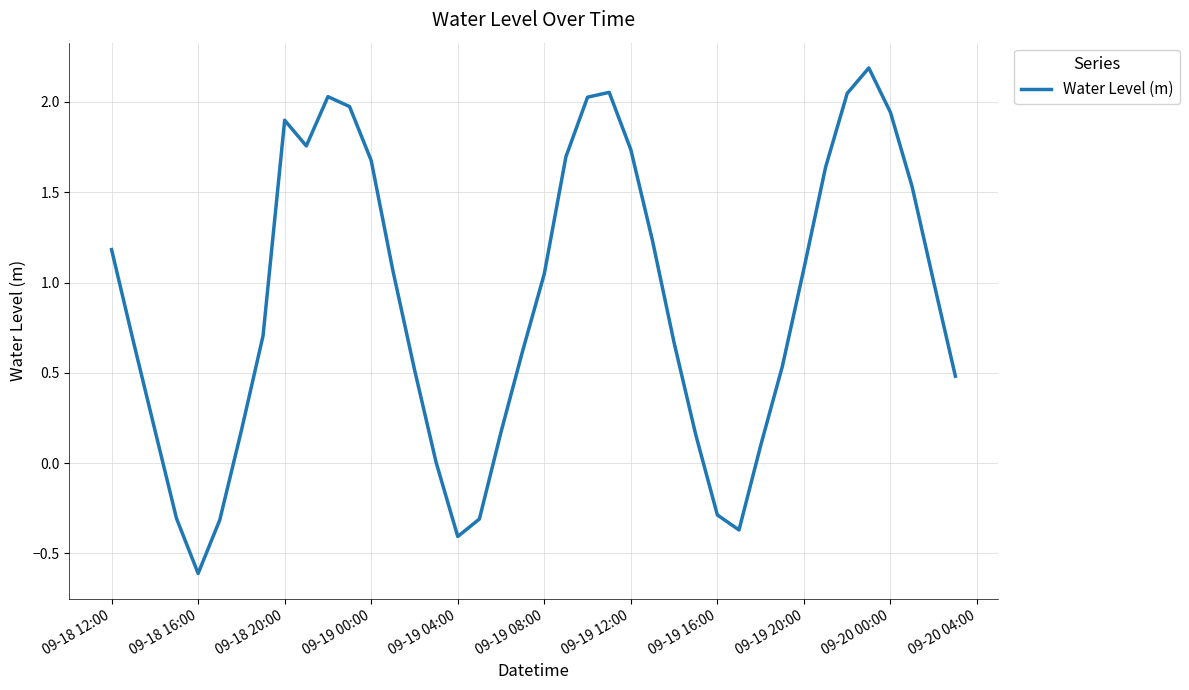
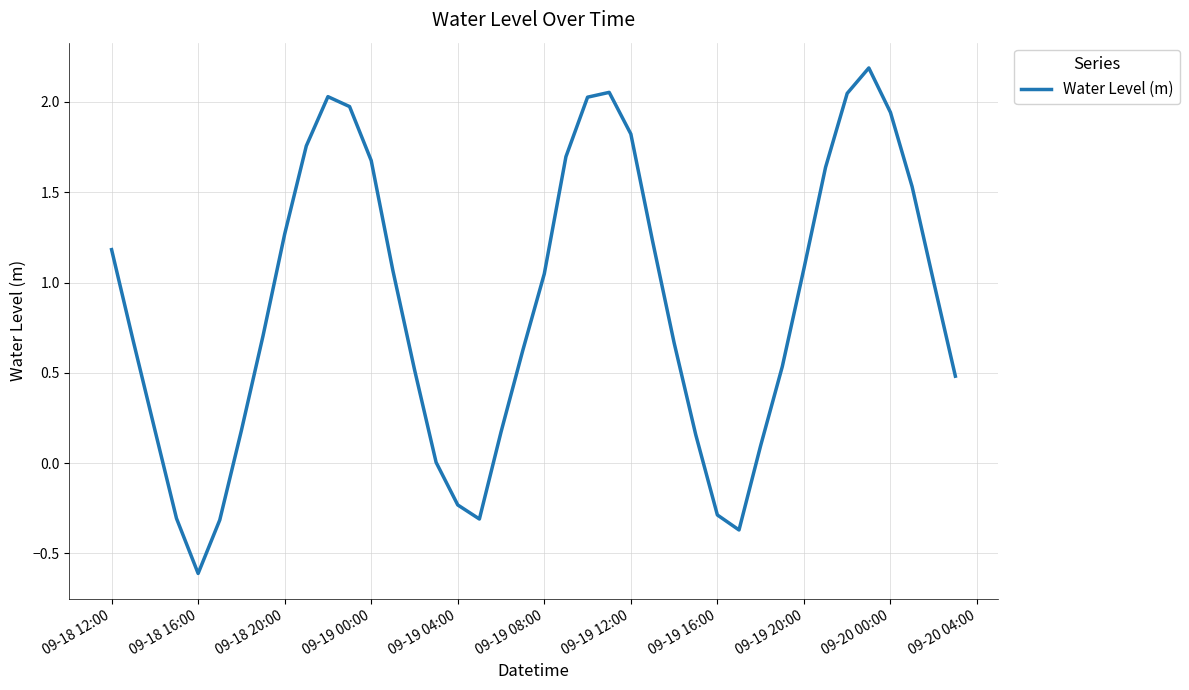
09-18 20:00: 1.90 -> 1.27
09-19 04:00: -0.41 -> -0.23
09-19 12:00: 1.74 -> 1.82
